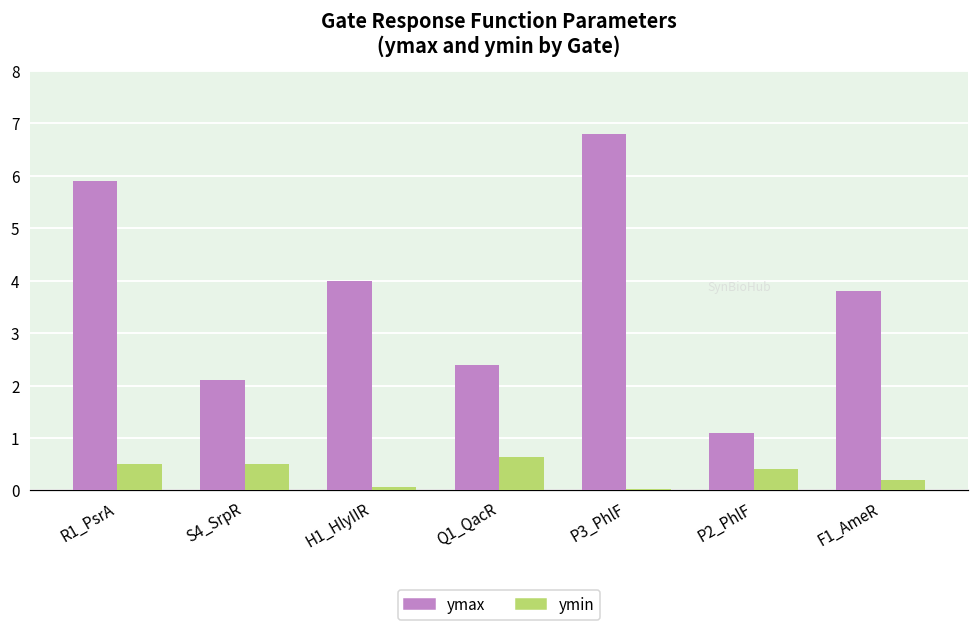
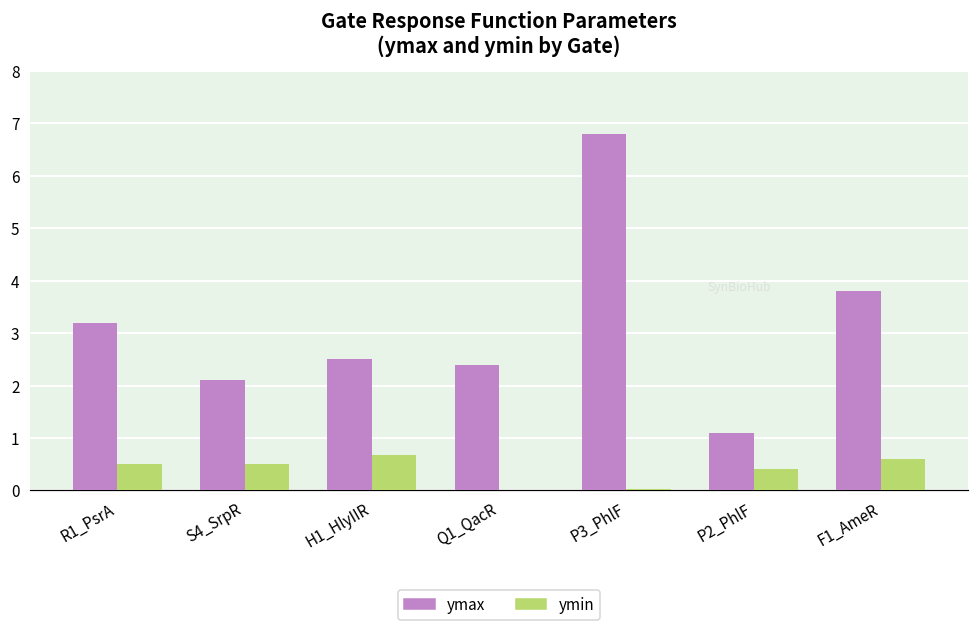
ymax, R1_PsrA: 5.9 -> 3.2
ymax, H1_HlyIIR: 4.0 -> 2.5
ymin, H1_HlyIIR: 0.1 -> 0.7
ymin, Q1_QacR: 0.6 -> 0.0
ymin, F1_AmeR: 0.2 -> 0.6
